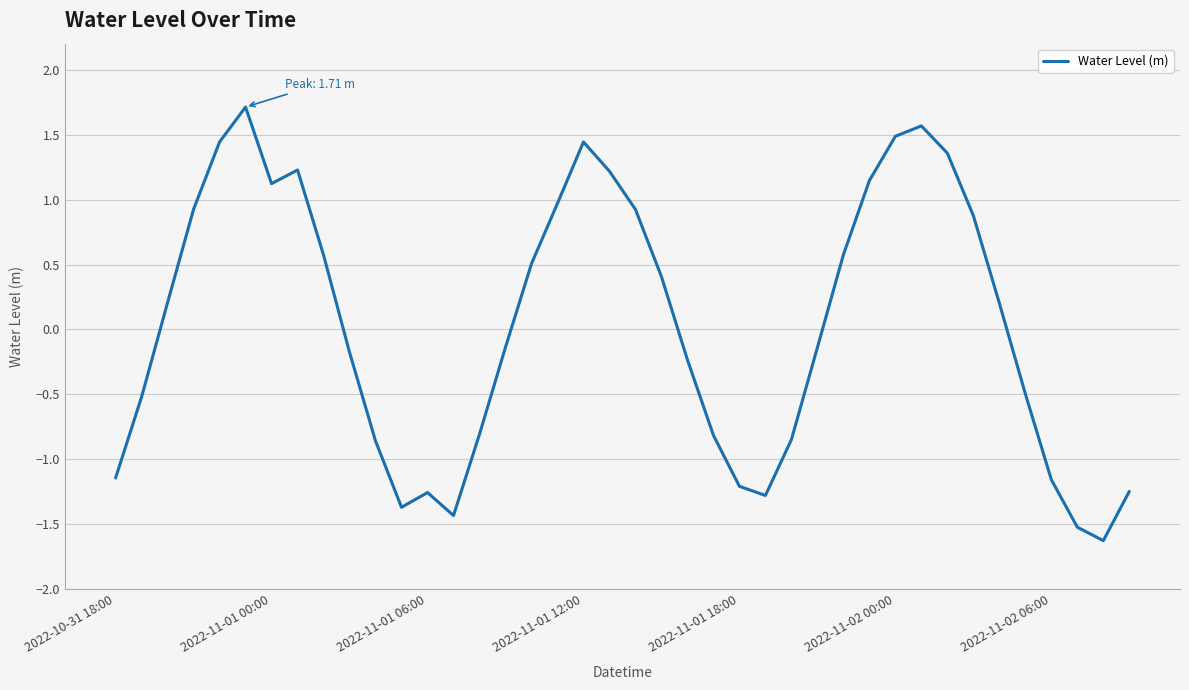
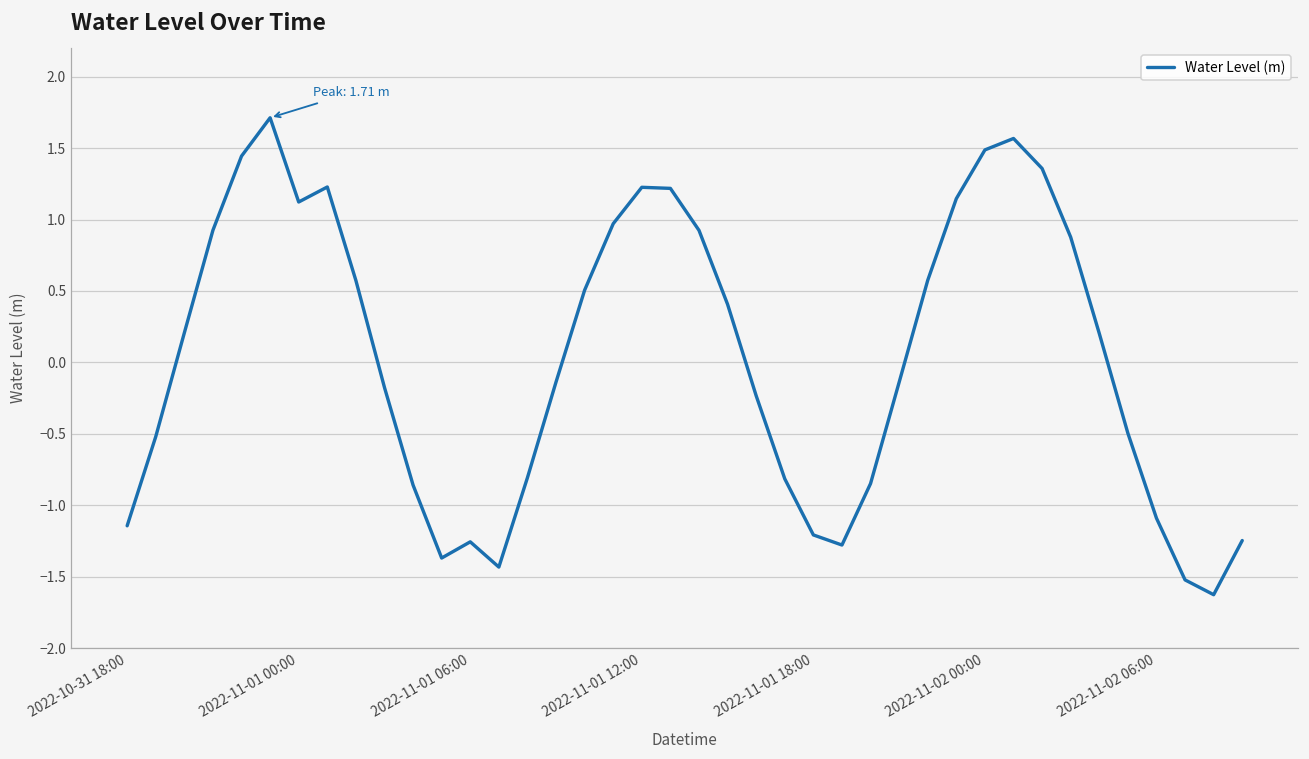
2022-11-01 12:00: 1.44 -> 1.23
2022-11-02 06:00: -1.16 -> -1.09
